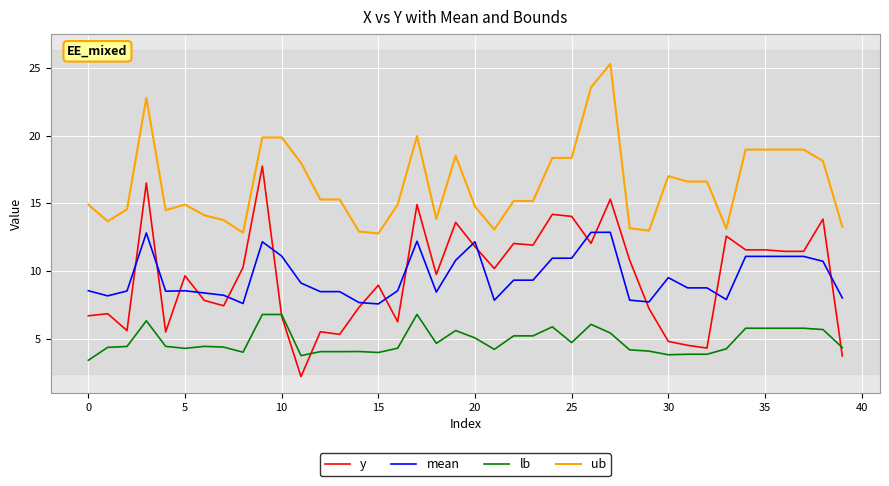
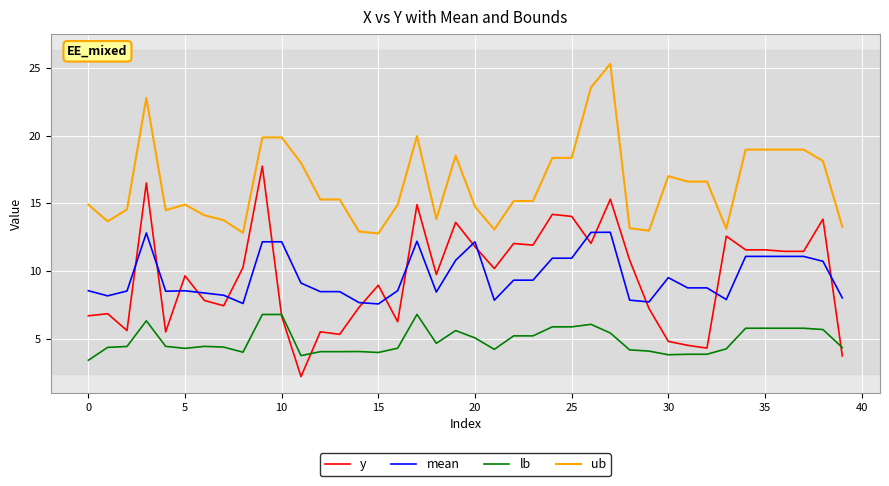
mean, 10: 11.1 -> 12.2
lb, 25: 4.7 -> 5.9
